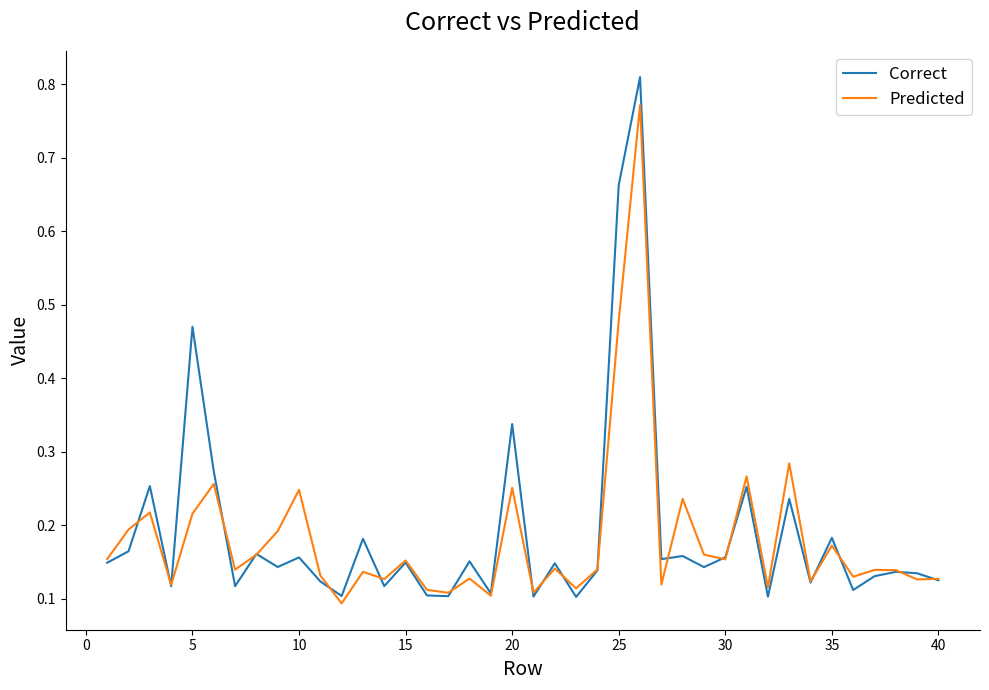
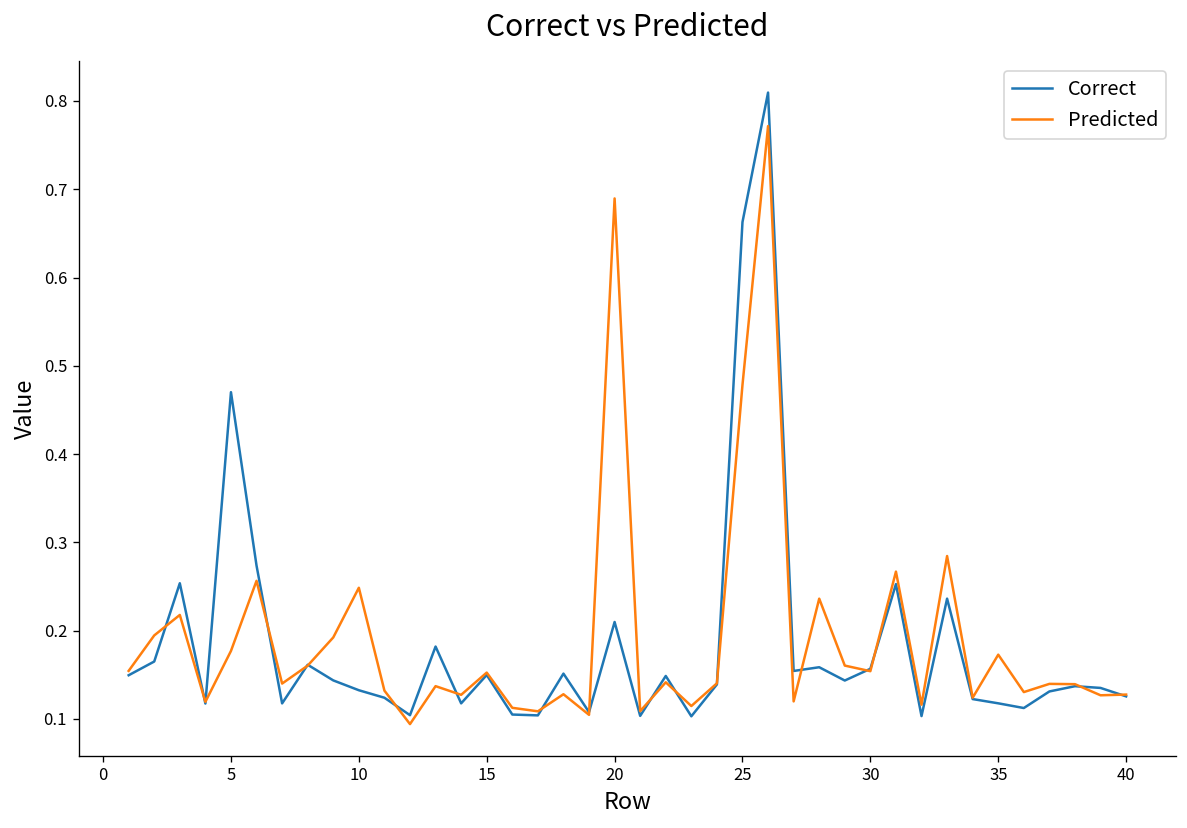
Predicted, 5: 0.22 -> 0.18
Correct, 10: 0.16 -> 0.13
Correct, 20: 0.34 -> 0.21
Predicted, 20: 0.25 -> 0.69
Correct, 35: 0.18 -> 0.12
